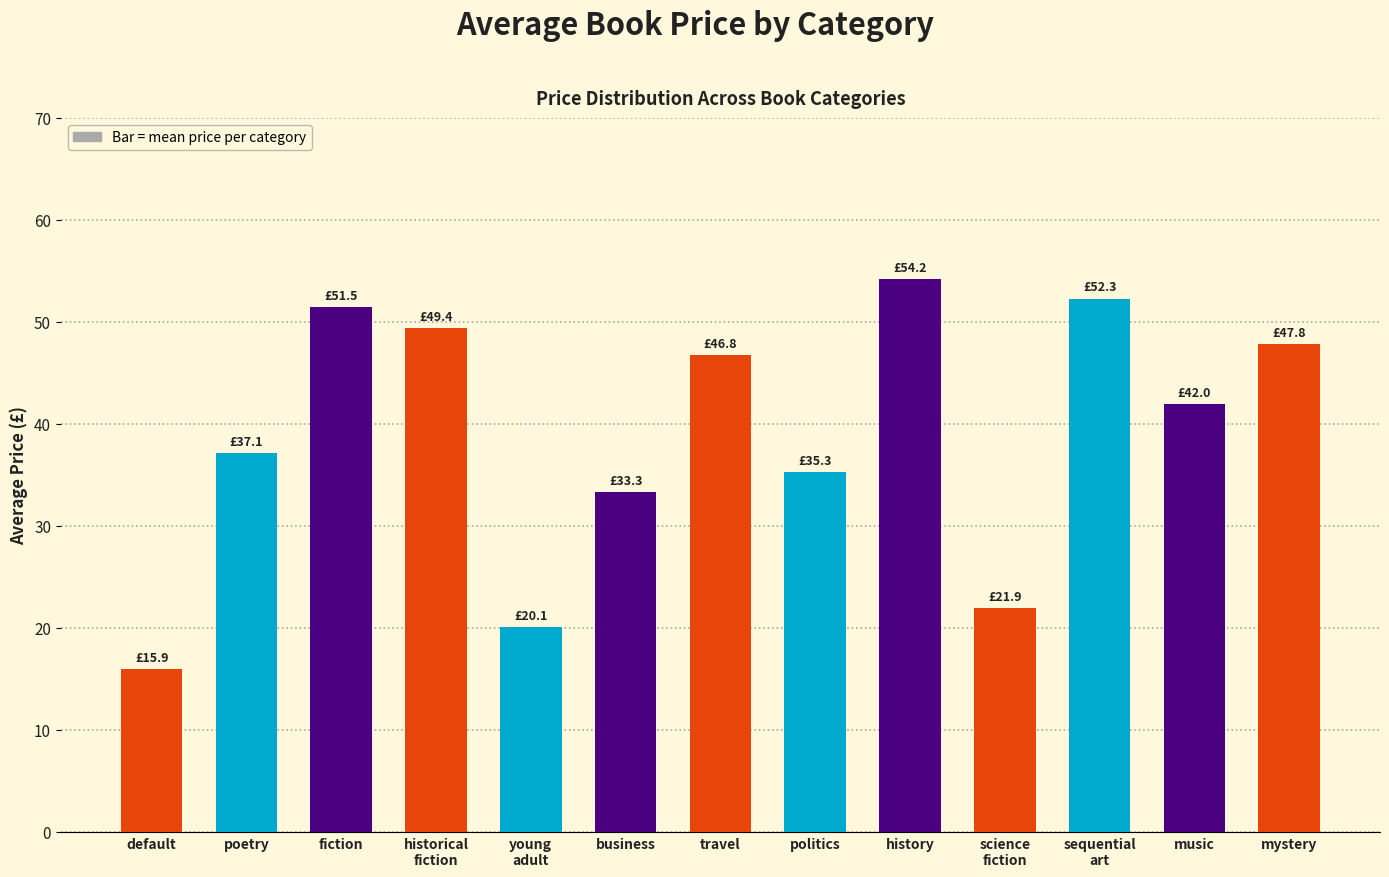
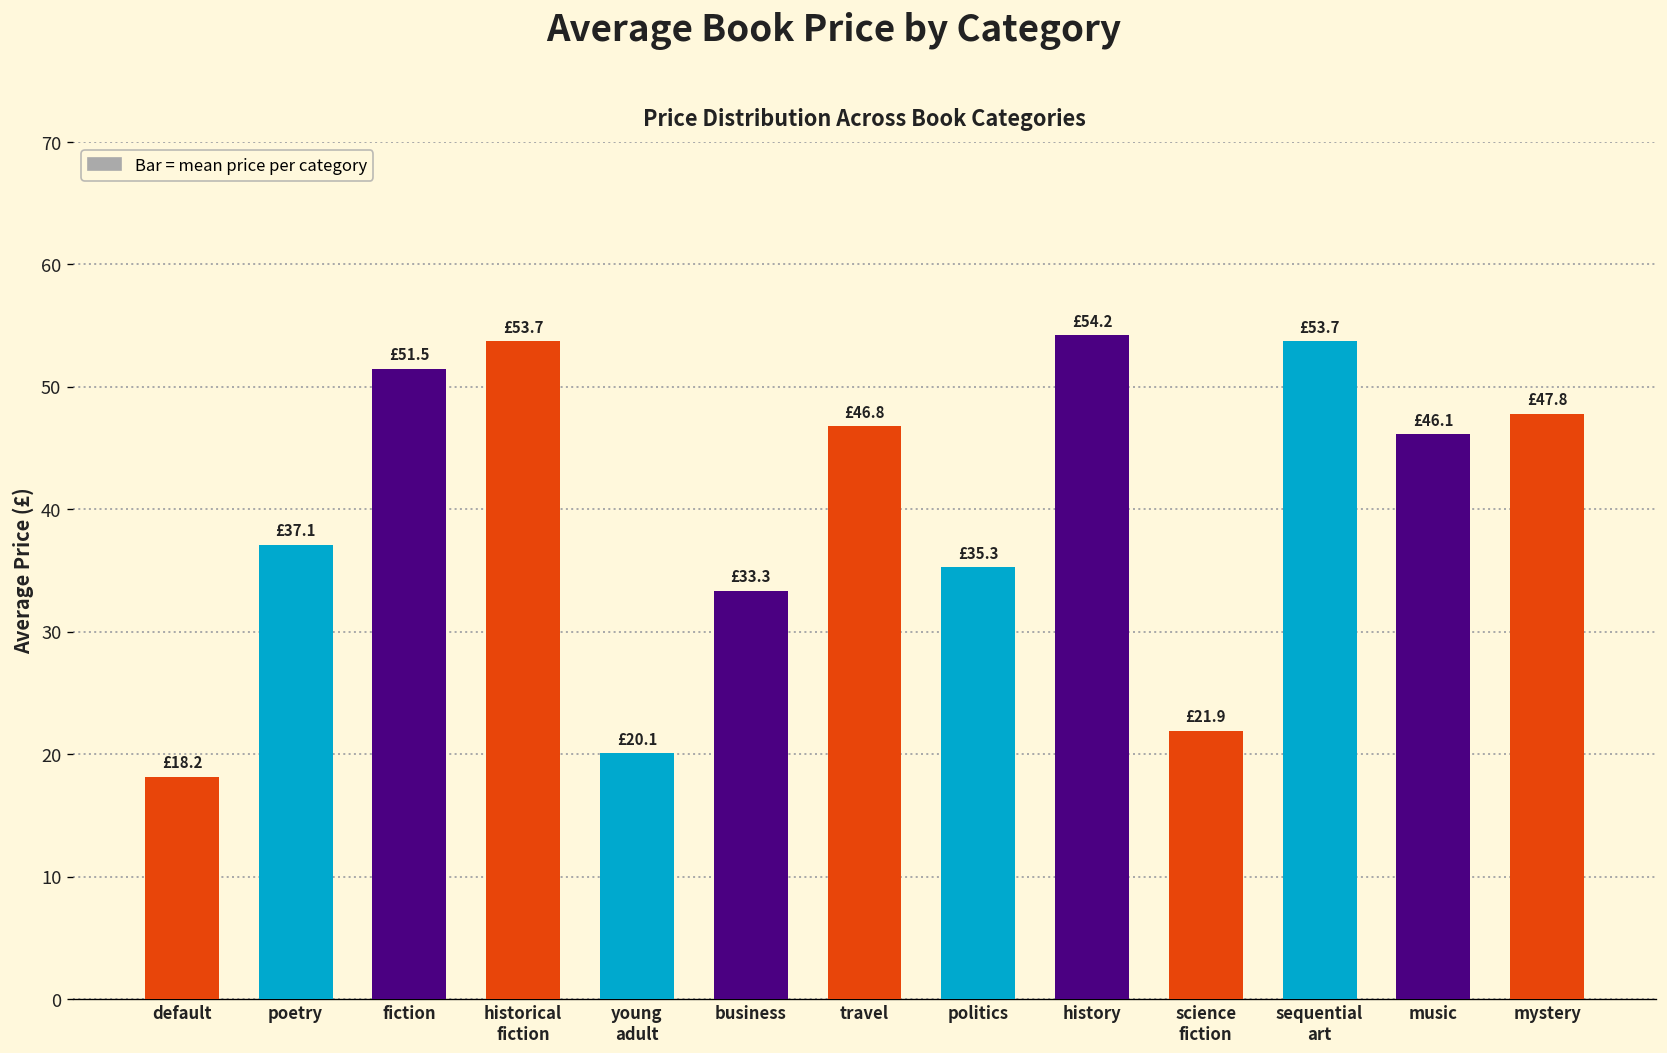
default: £15.9 -> £18.2
historical fiction: £49.4 -> £53.7
sequential art: £52.3 -> £53.7
music: £42.0 -> £46.1
